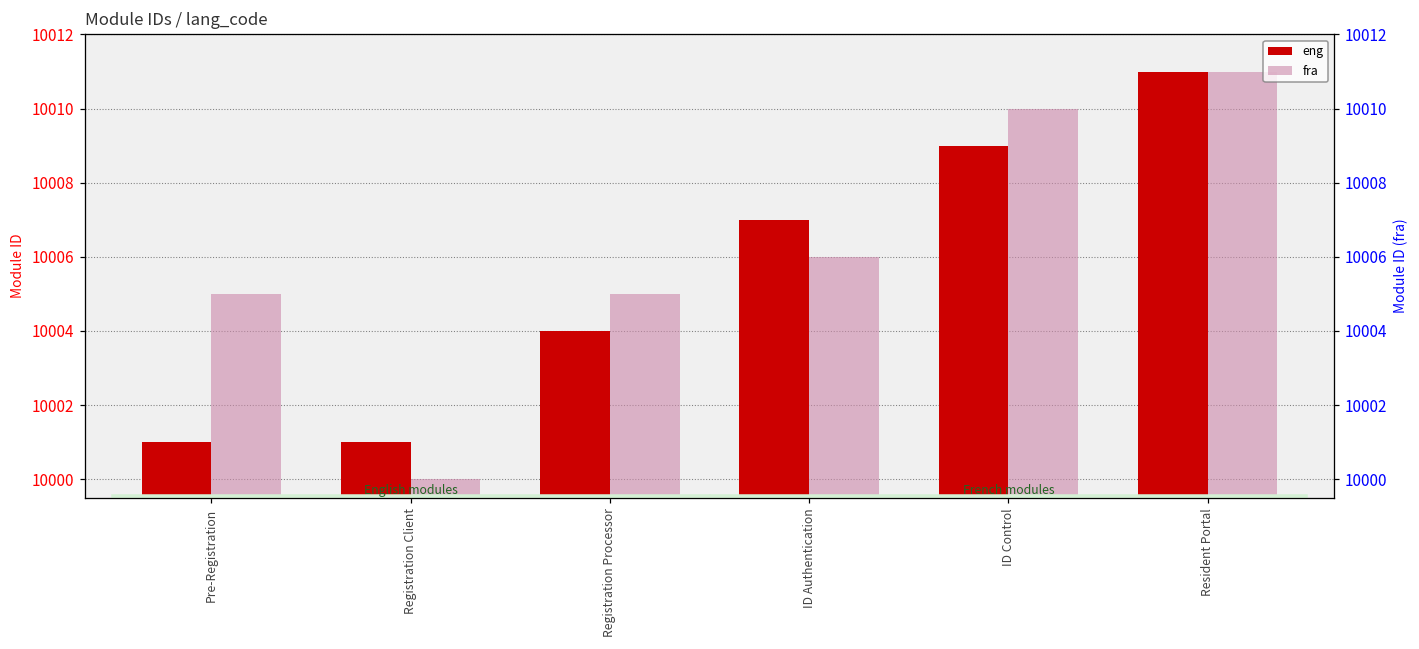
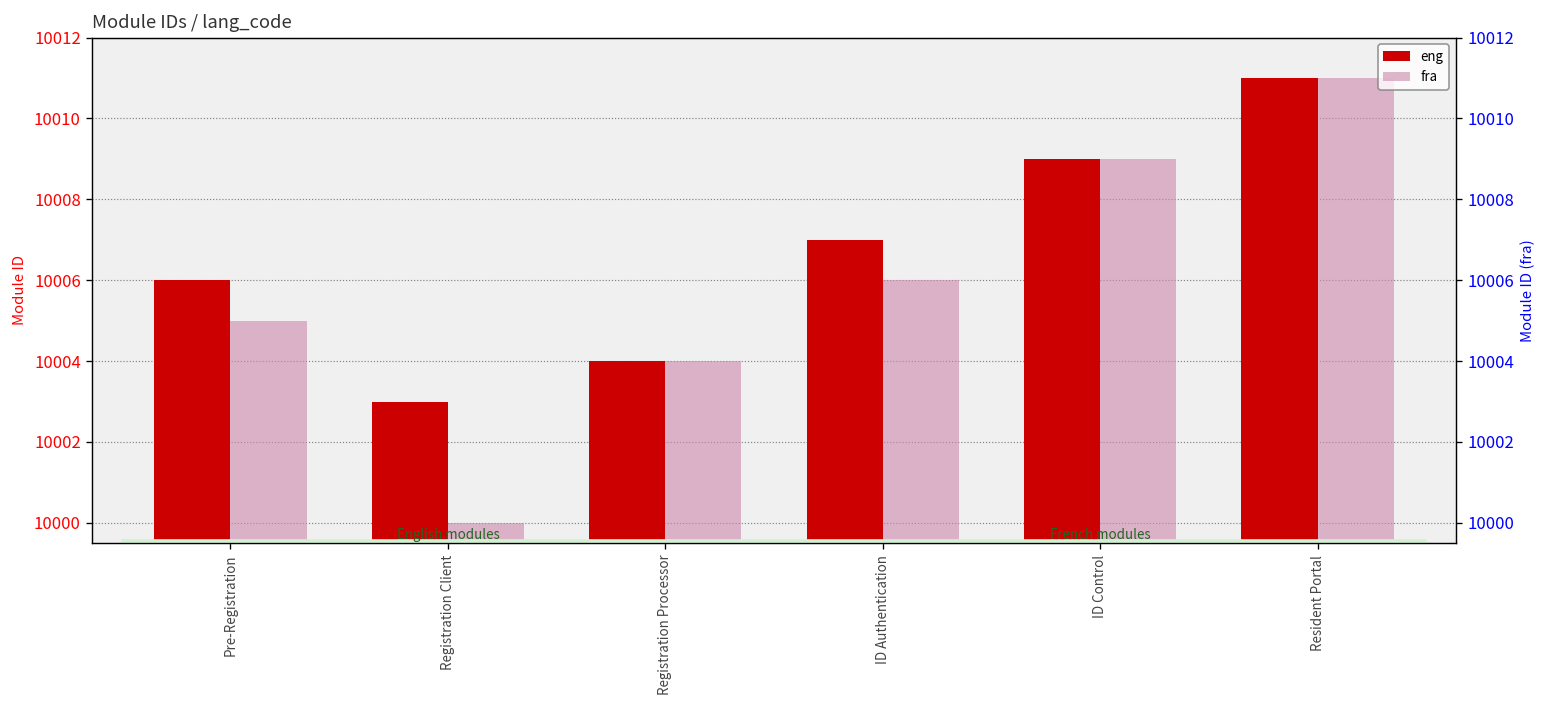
eng, Pre-Registration: 10001 -> 10006
eng, Registration Client: 10001 -> 10003
fra, Registration Processor: 10005 -> 10004
fra, ID Control: 10010 -> 10009
